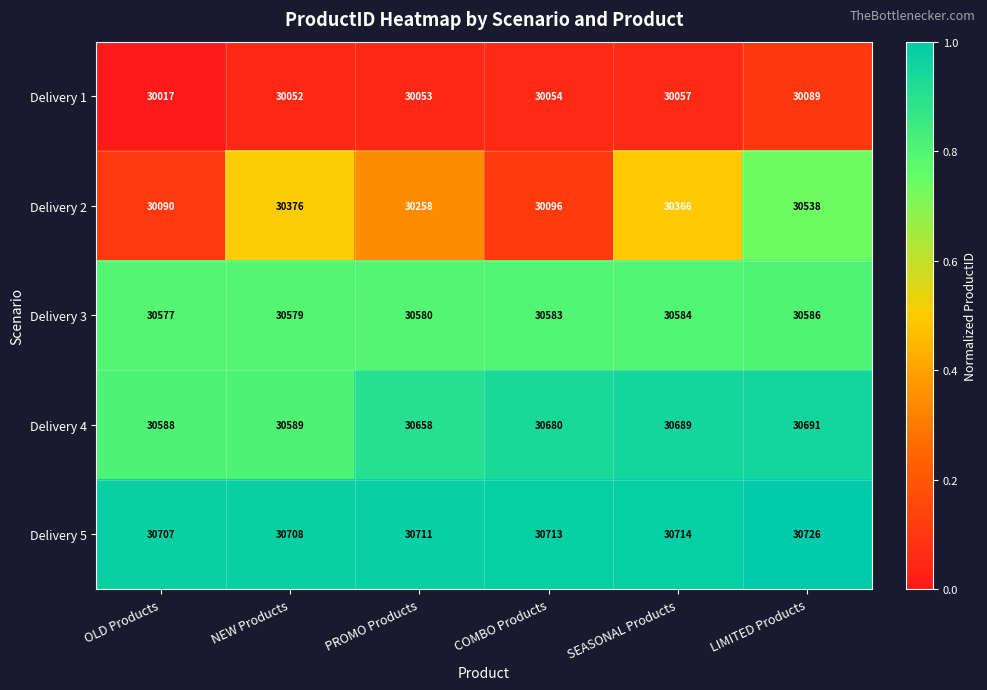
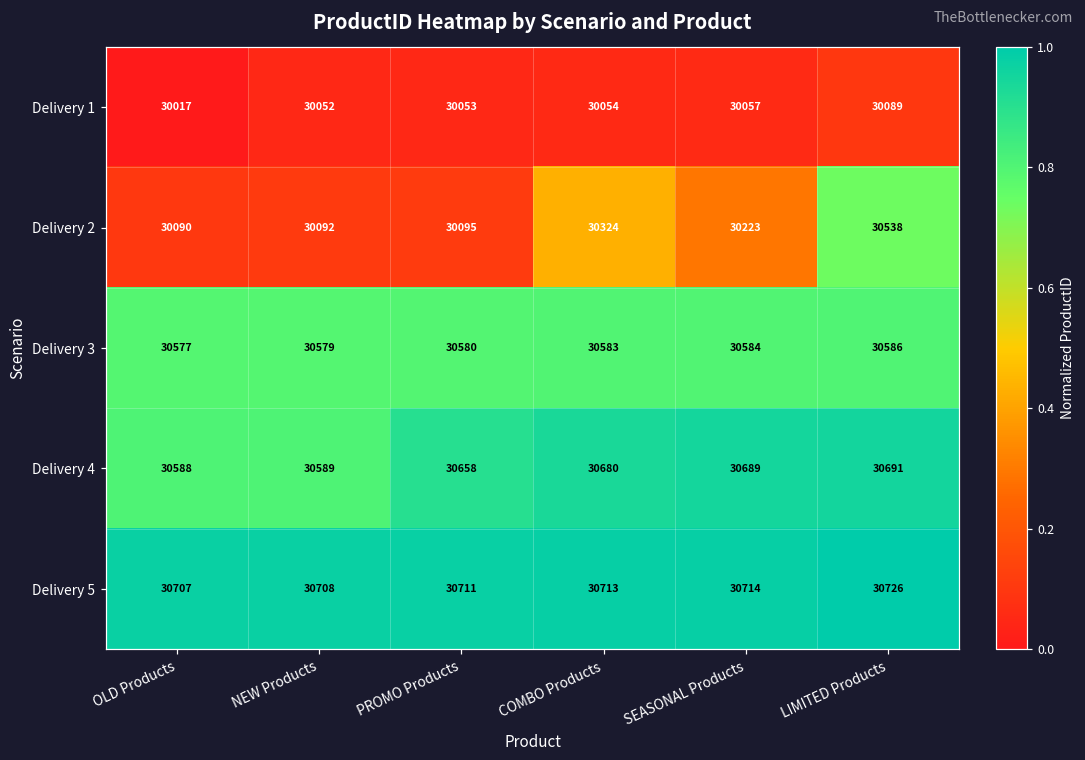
Delivery 2, NEW Products: 30376 -> 30092
Delivery 2, PROMO Products: 30258 -> 30095
Delivery 2, COMBO Products: 30096 -> 30324
Delivery 2, SEASONAL Products: 30366 -> 30223
